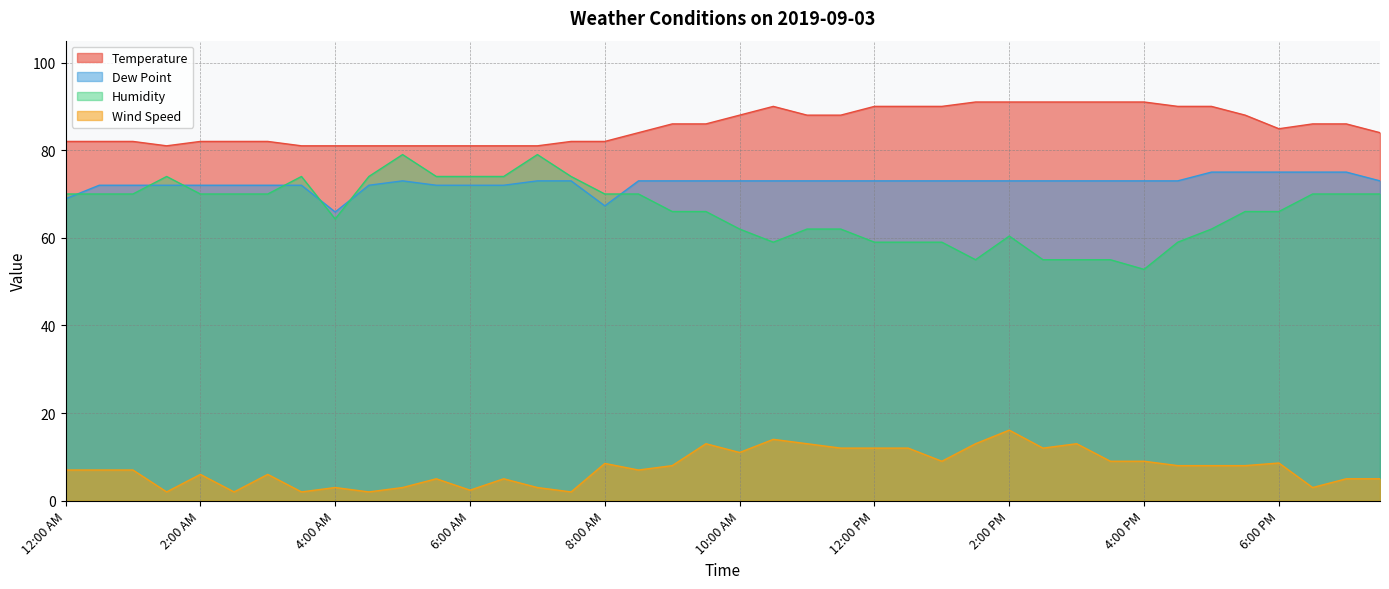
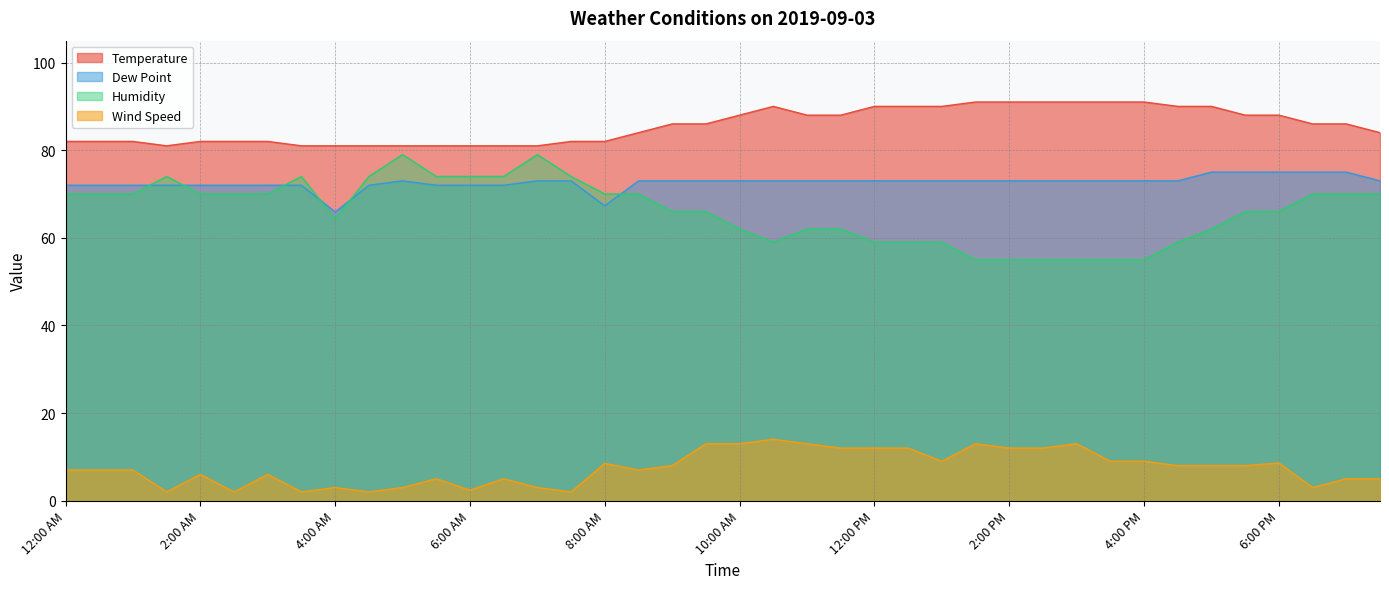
Dew Point, 12:00 AM: 69 -> 72
Wind Speed, 10:00 AM: 11 -> 13
Humidity, 2:00 PM: 60 -> 55
Wind Speed, 2:00 PM: 16 -> 12
Humidity, 4:00 PM: 53 -> 55
Temperature, 6:00 PM: 85 -> 88
